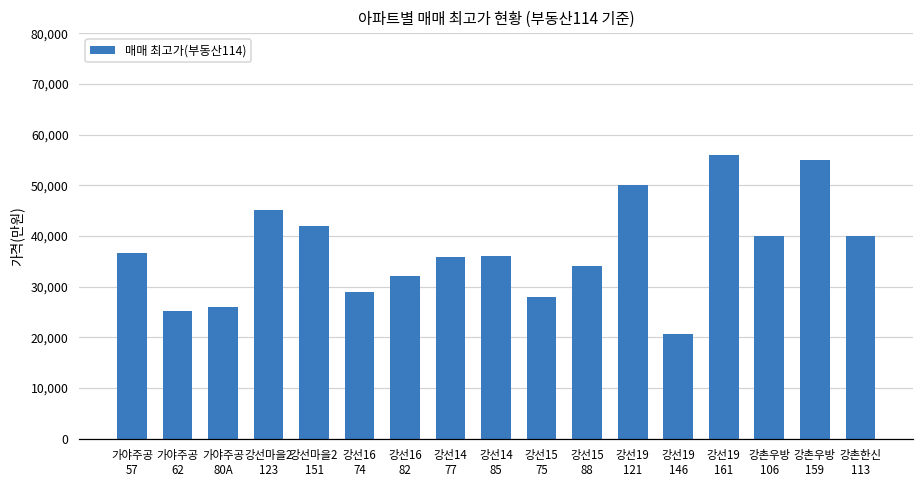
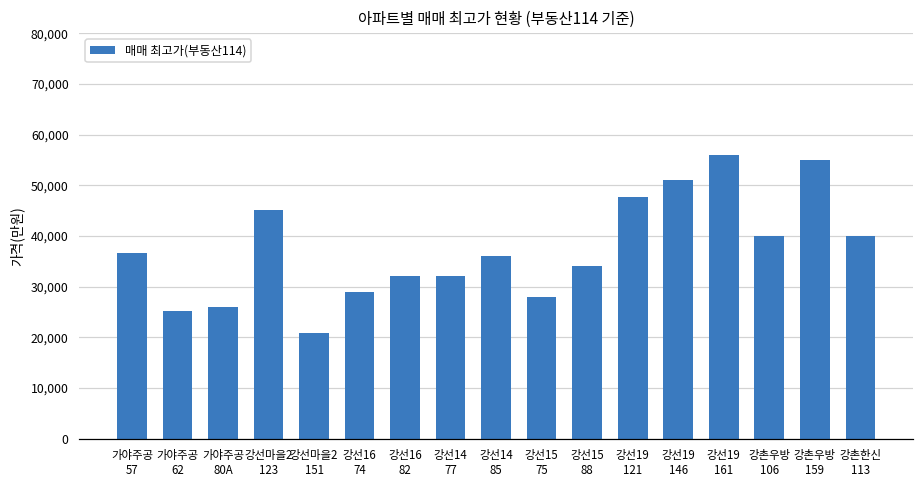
강선마을2 151: 42,000 -> 21,000
강선14 77: 36,000 -> 32,000
강선19 121: 50,000 -> 48,000
강선19 146: 21,000 -> 51,000
